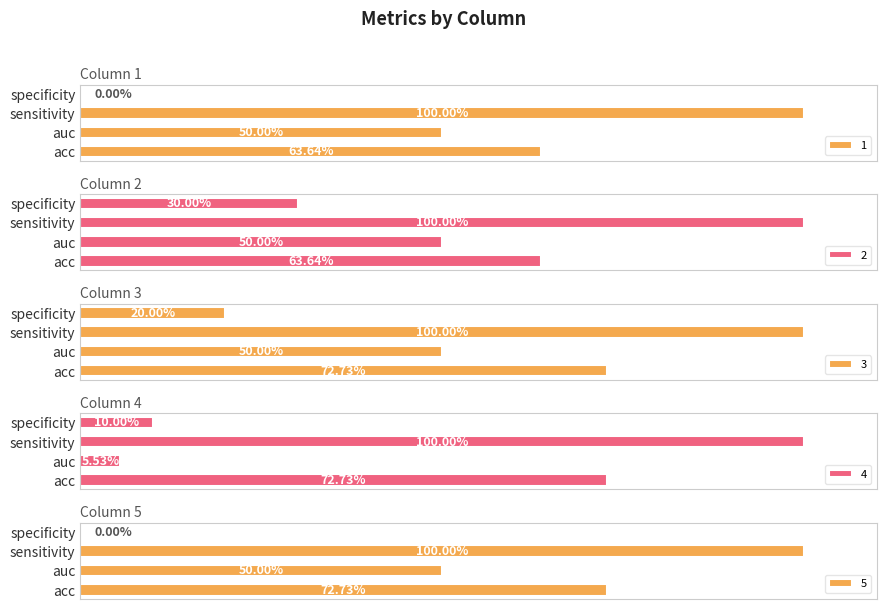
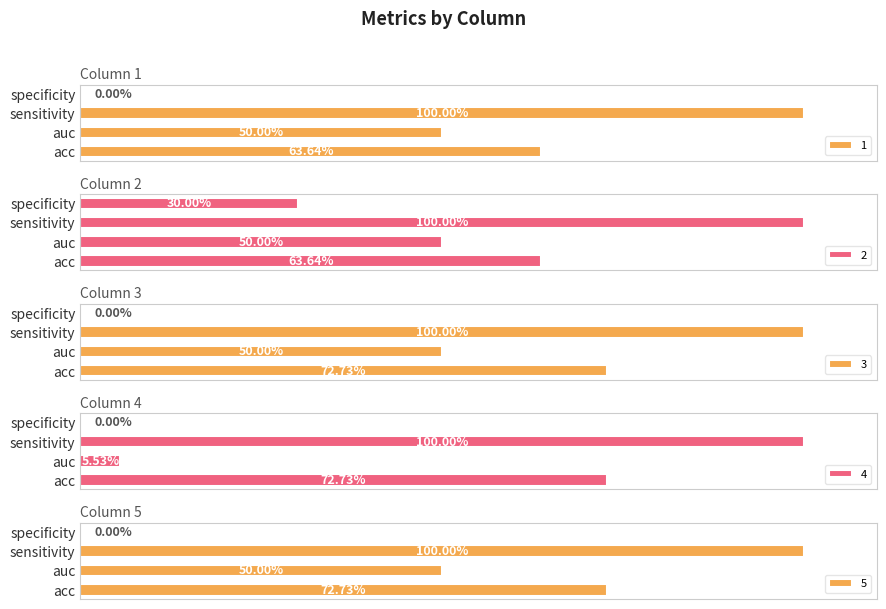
Column 3, specificity: 20.00% -> 0.00%
Column 4, specificity: 10.00% -> 0.00%
